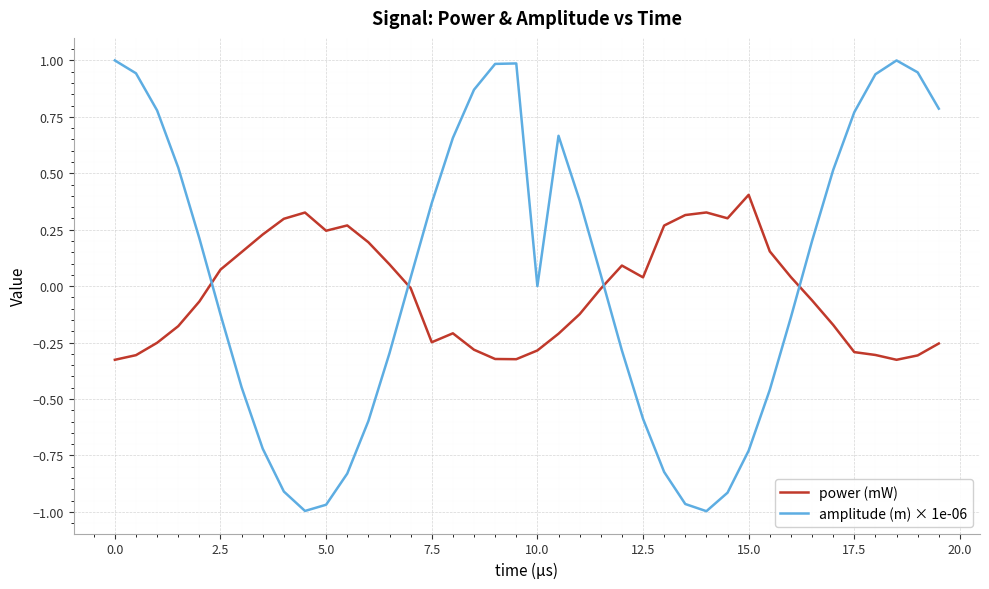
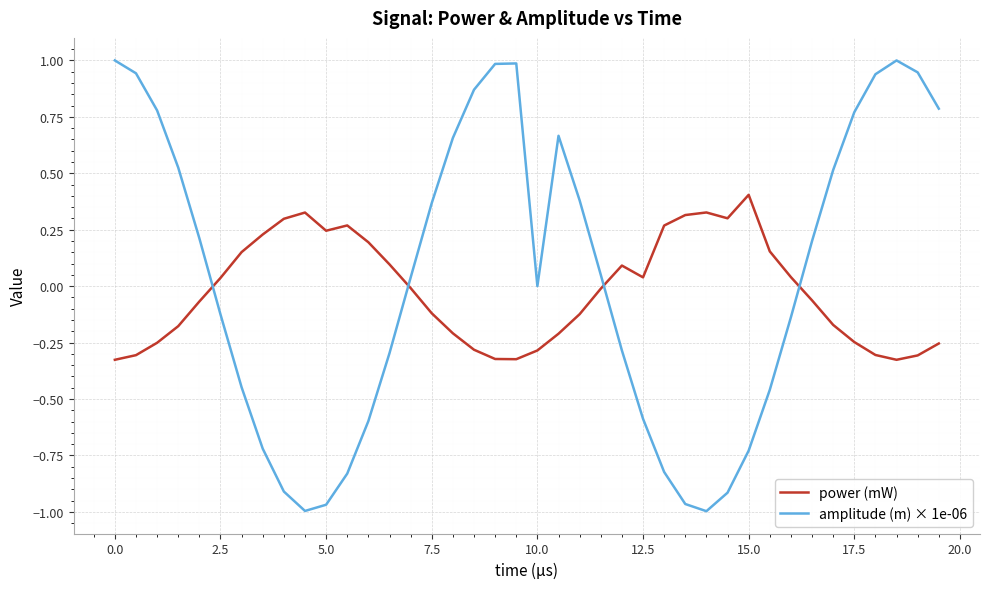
power (mW), 2.5: 0.07 -> 0.04
power (mW), 7.5: -0.25 -> -0.12
power (mW), 17.5: -0.29 -> -0.25
